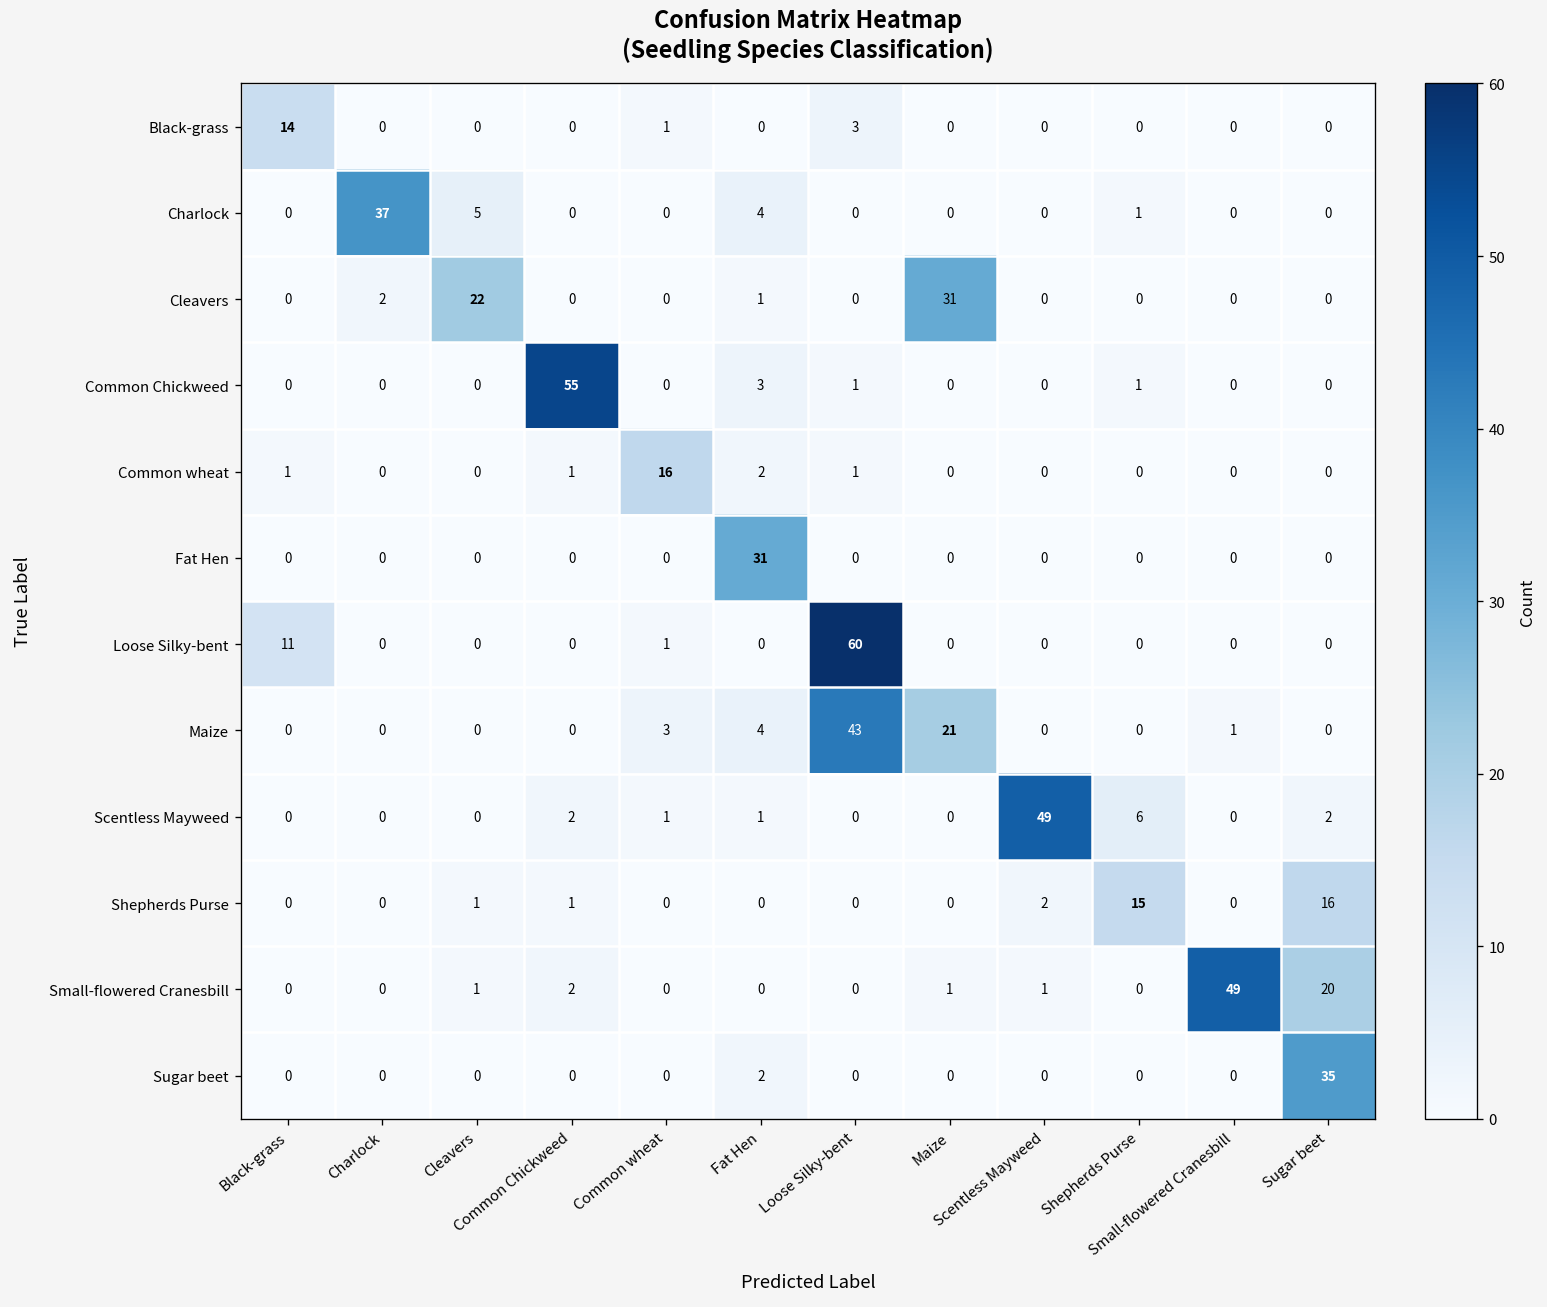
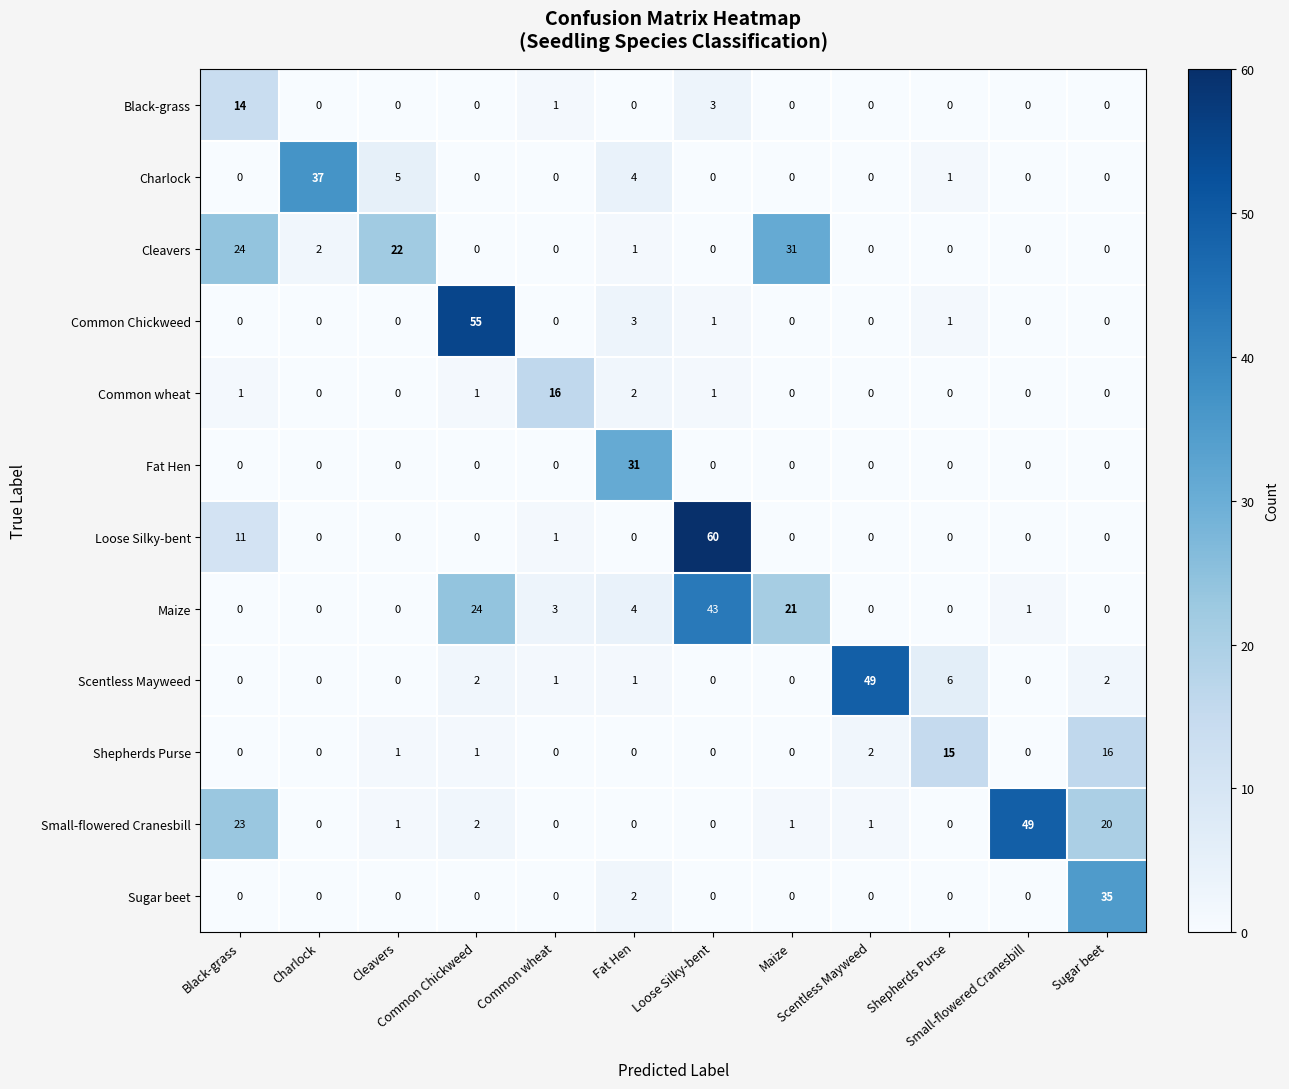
Cleavers, Black-grass: 0 -> 24
Maize, Common Chickweed: 0 -> 24
Small-flowered Cranesbill, Black-grass: 0 -> 23
